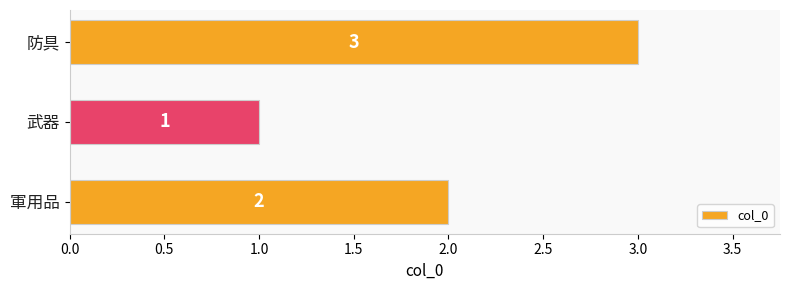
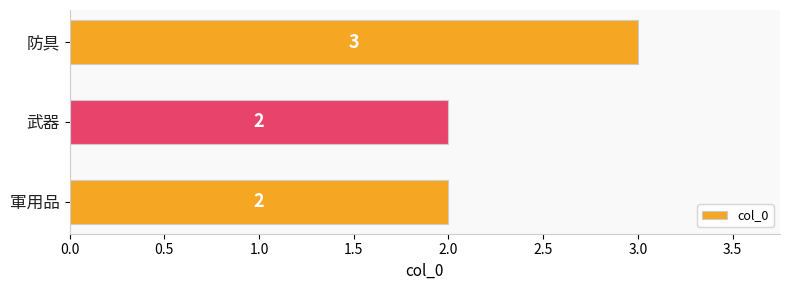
武器: 1 -> 2
